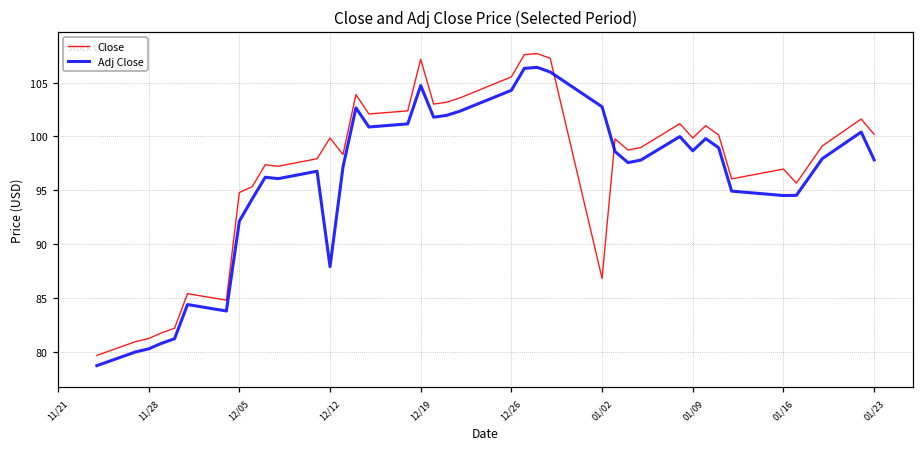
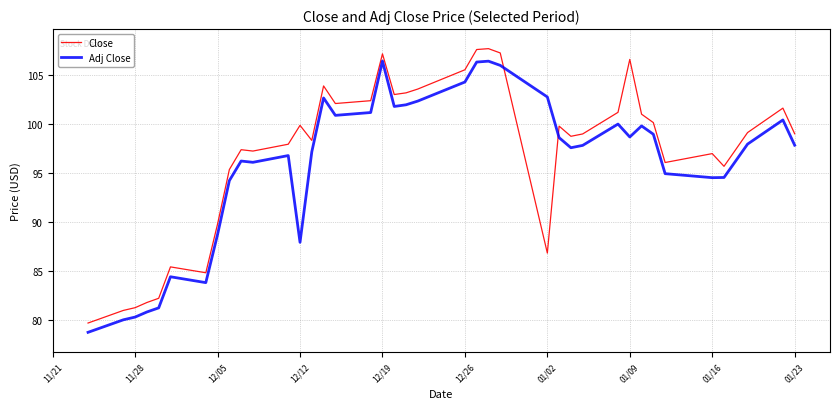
Close, 12/05: 95 -> 90
Adj Close, 12/05: 92 -> 89
Adj Close, 12/19: 105 -> 106
Close, 01/09: 100 -> 107
Close, 01/23: 100 -> 99
